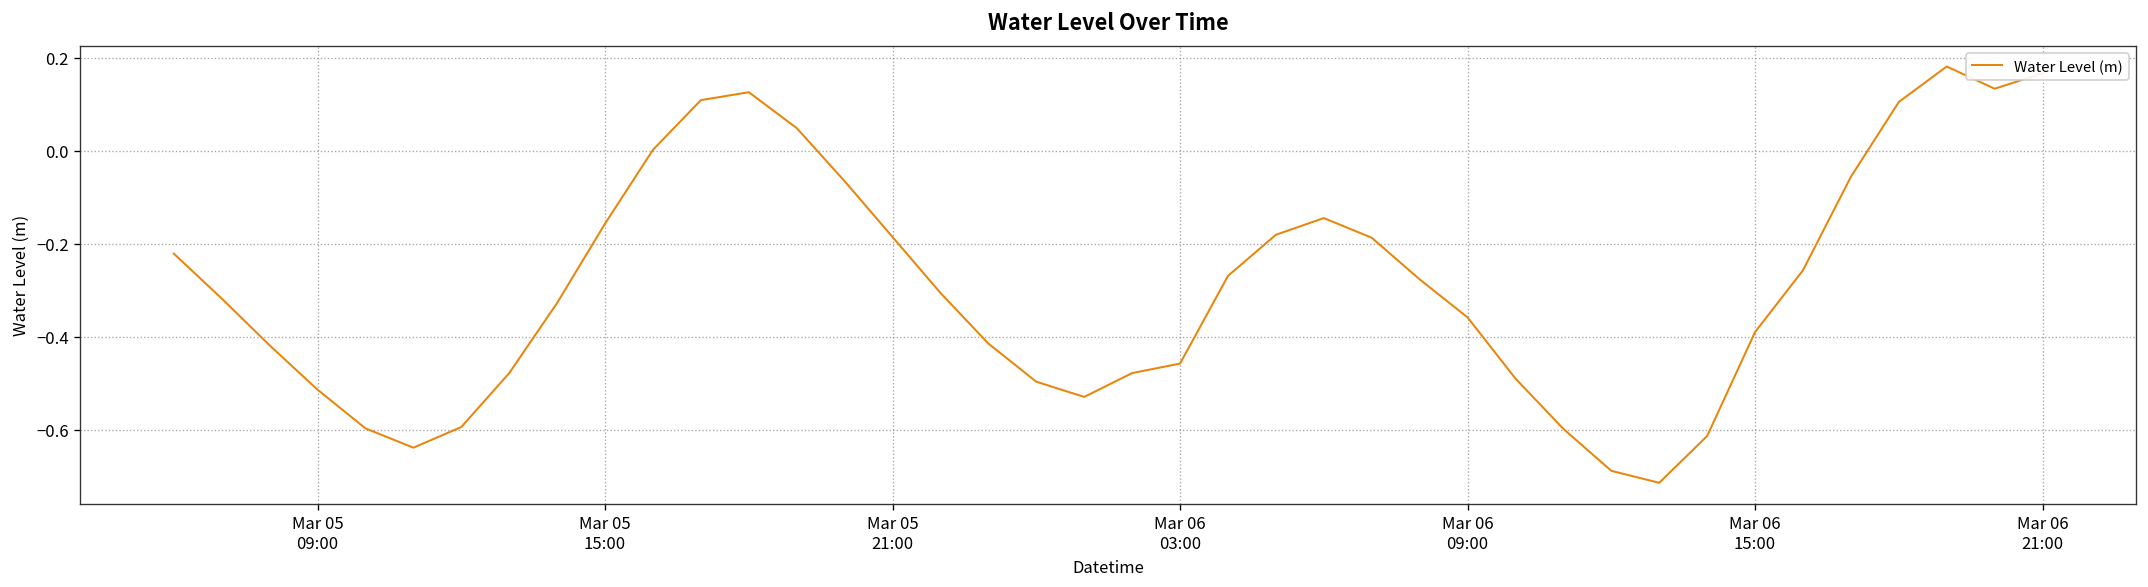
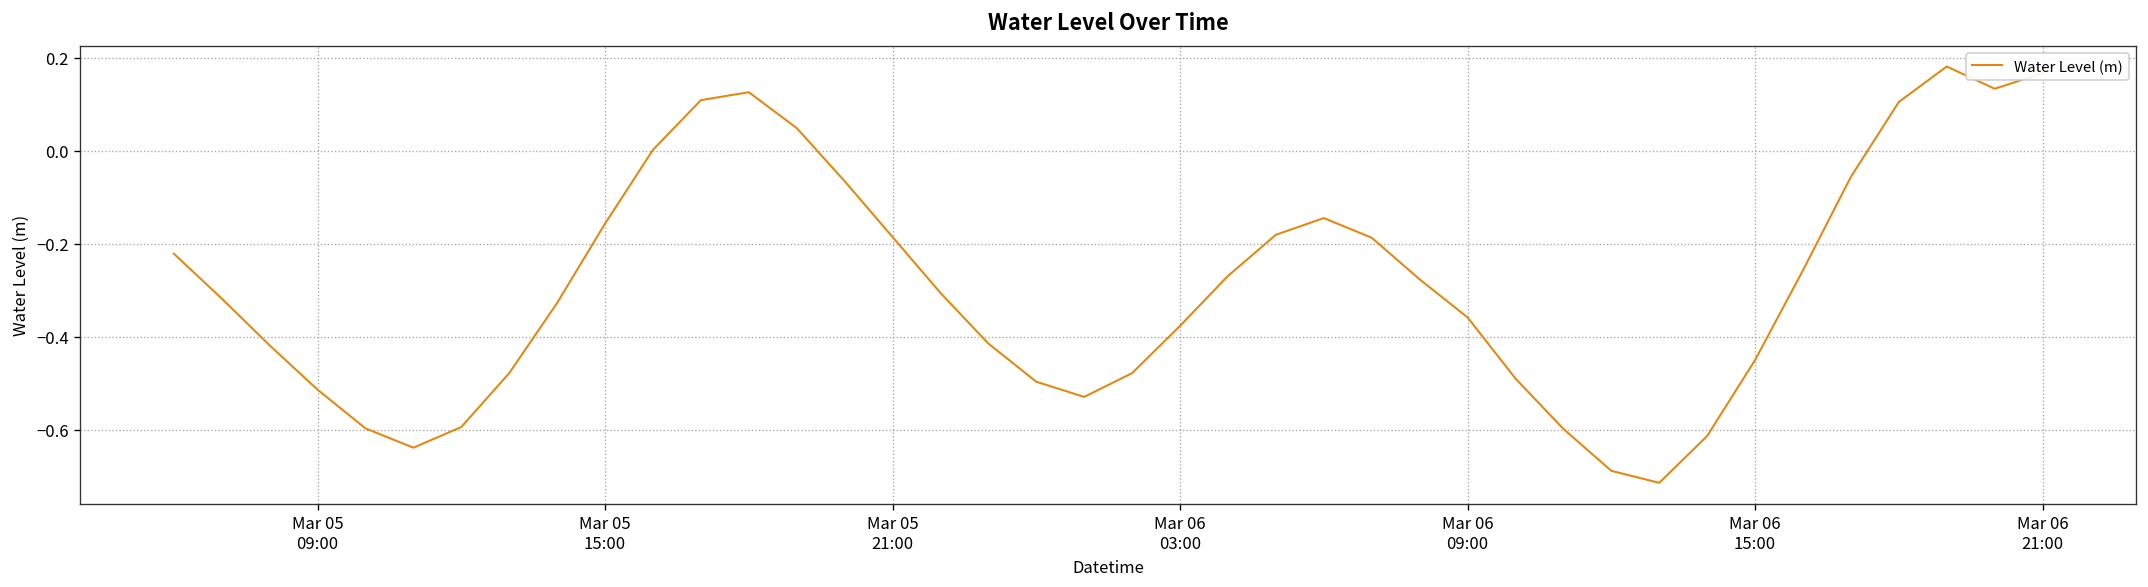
Mar 06 03:00: -0.46 -> -0.38
Mar 06 15:00: -0.39 -> -0.45
